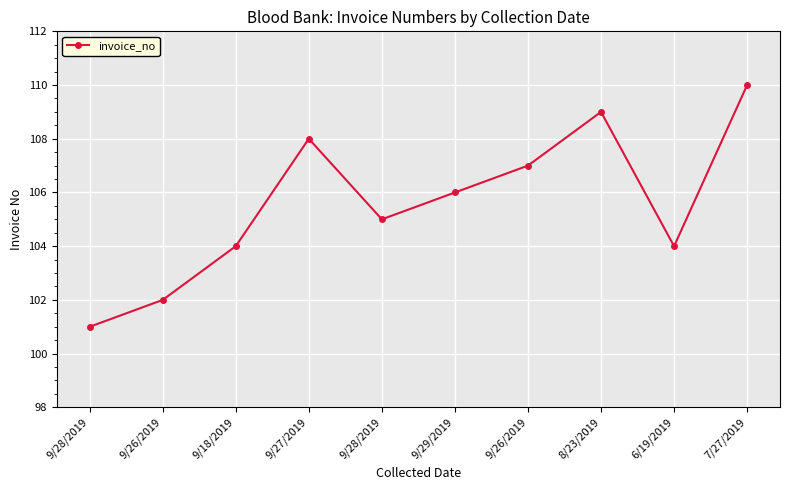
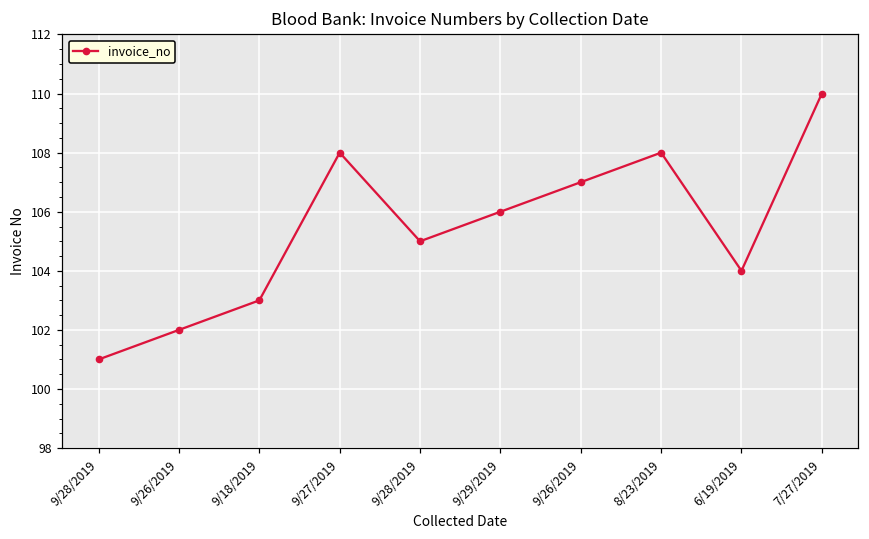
9/18/2019: 104 -> 103
8/23/2019: 109 -> 108
